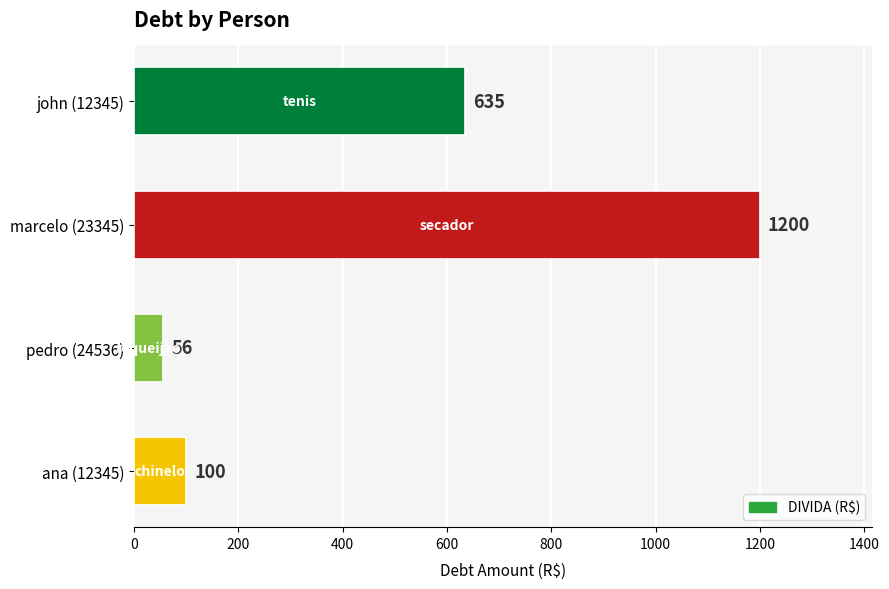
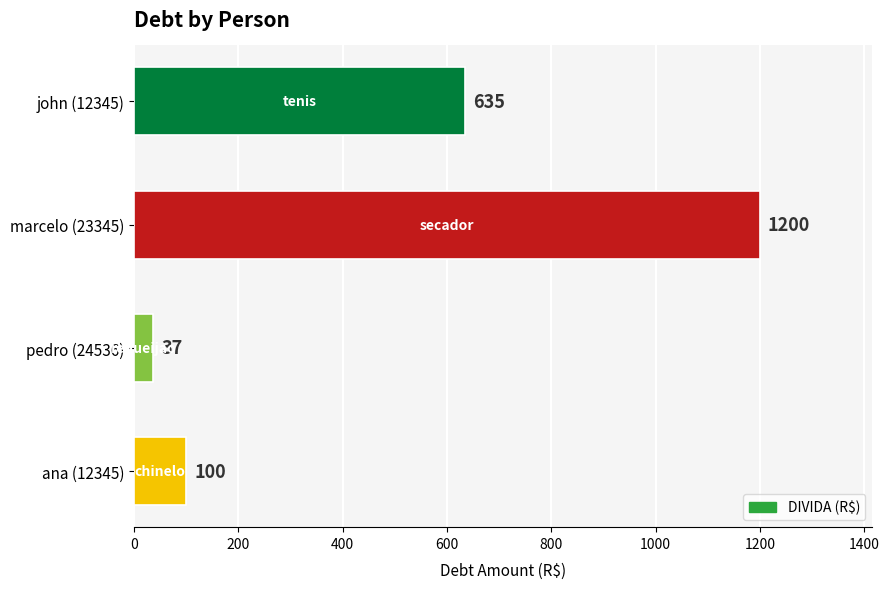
pedro (24536): 56 -> 37
